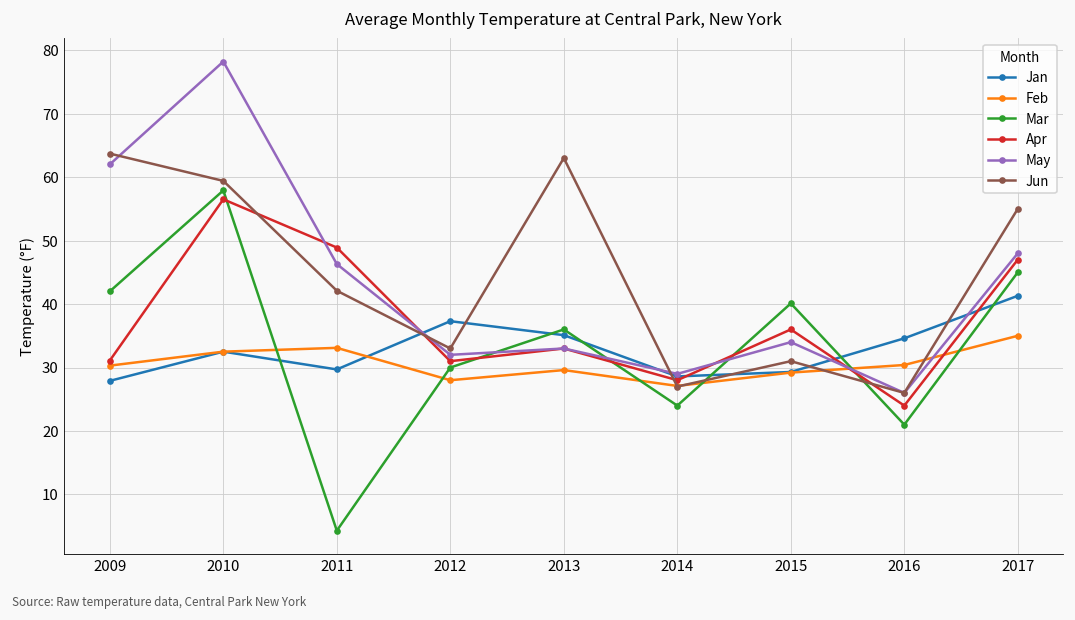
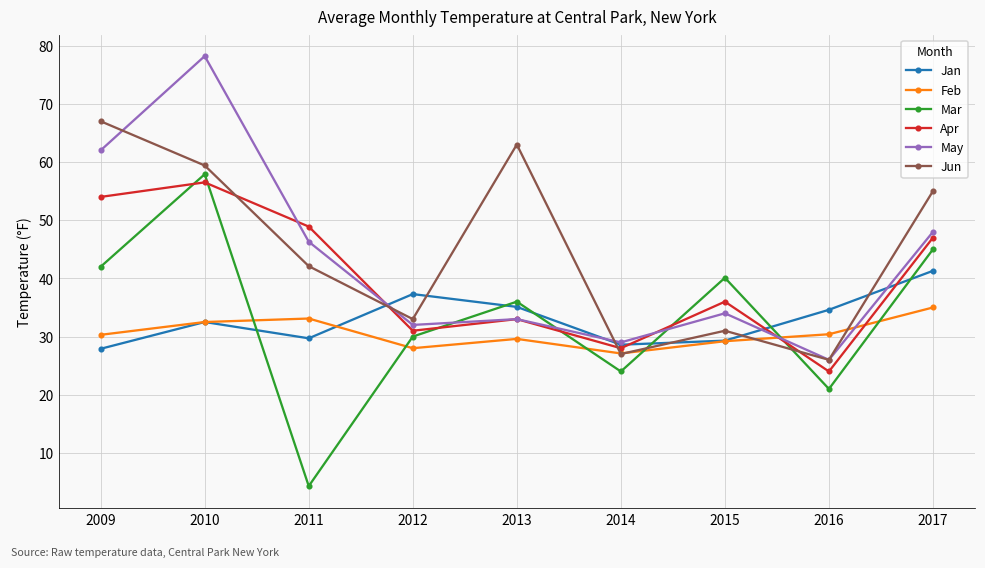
Apr, 2009: 31 -> 54
Jun, 2009: 64 -> 67
